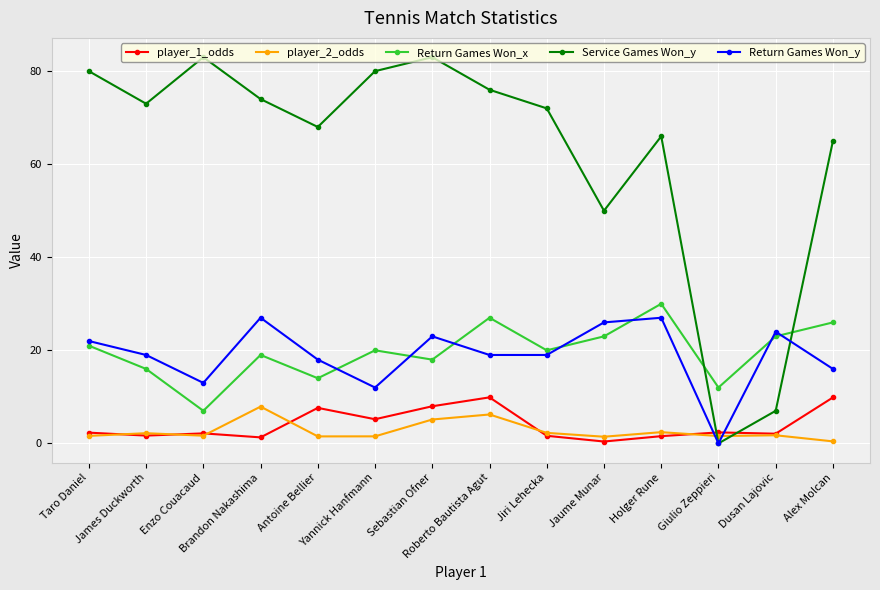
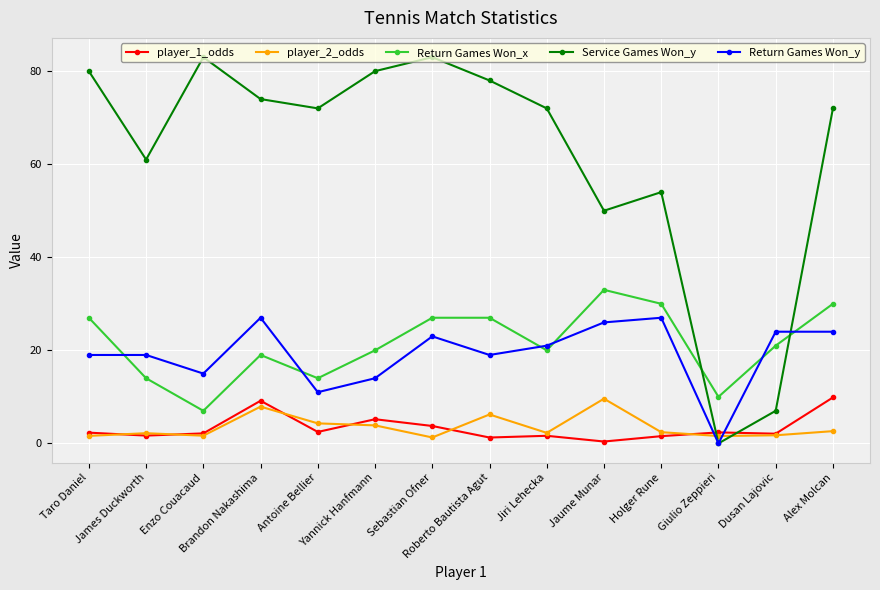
Return Games Won_x, Taro Daniel: 21 -> 27
Return Games Won_y, Taro Daniel: 22 -> 19
Return Games Won_x, James Duckworth: 16 -> 14
Service Games Won_y, James Duckworth: 73 -> 61
Return Games Won_y, Enzo Couacaud: 13 -> 15
player_1_odds, Brandon Nakashima: 1 -> 9
player_1_odds, Antoine Bellier: 8 -> 2
player_2_odds, Antoine Bellier: 2 -> 4
Service Games Won_y, Antoine Bellier: 68 -> 72
Return Games Won_y, Antoine Bellier: 18 -> 11
player_2_odds, Yannick Hanfmann: 2 -> 4
Return Games Won_y, Yannick Hanfmann: 12 -> 14
player_1_odds, Sebastian Ofner: 8 -> 4
player_2_odds, Sebastian Ofner: 5 -> 1
Return Games Won_x, Sebastian Ofner: 18 -> 27
player_1_odds, Roberto Bautista Agut: 10 -> 1
Service Games Won_y, Roberto Bautista Agut: 76 -> 78
Return Games Won_y, Jiri Lehecka: 19 -> 21
player_2_odds, Jaume Munar: 1 -> 10
Return Games Won_x, Jaume Munar: 23 -> 33
Service Games Won_y, Holger Rune: 66 -> 54
Return Games Won_x, Giulio Zeppieri: 12 -> 10
Return Games Won_x, Dusan Lajovic: 23 -> 21
player_2_odds, Alex Molcan: 0 -> 3
Return Games Won_x, Alex Molcan: 26 -> 30
Service Games Won_y, Alex Molcan: 65 -> 72
Return Games Won_y, Alex Molcan: 16 -> 24
